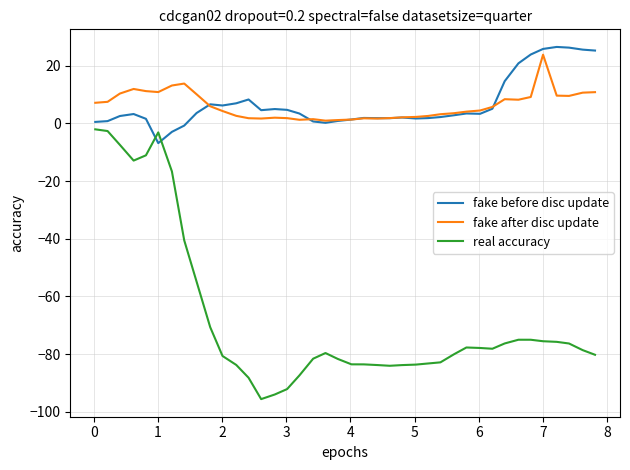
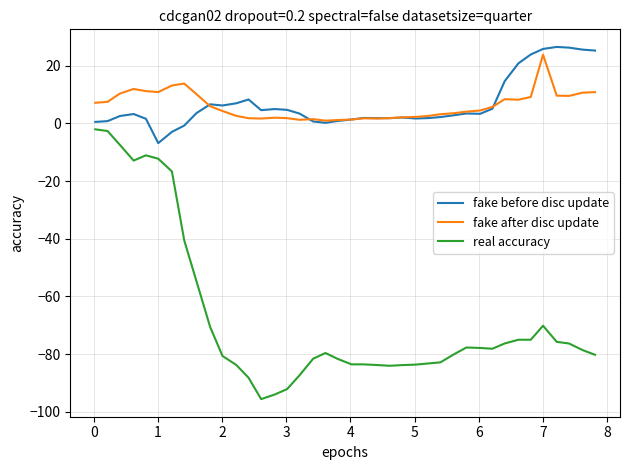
real accuracy, 1: -3 -> -12
real accuracy, 7: -76 -> -70
